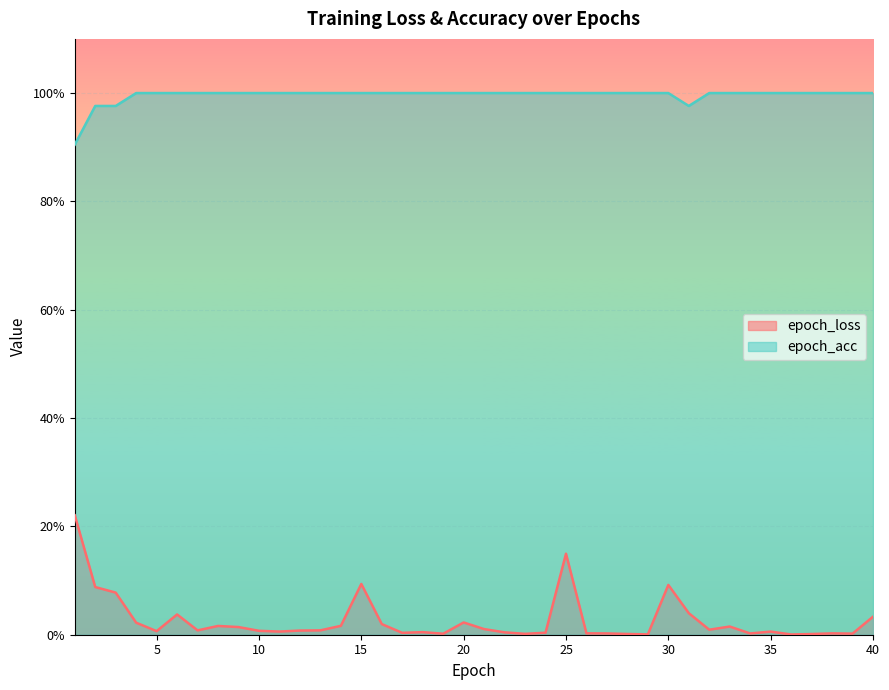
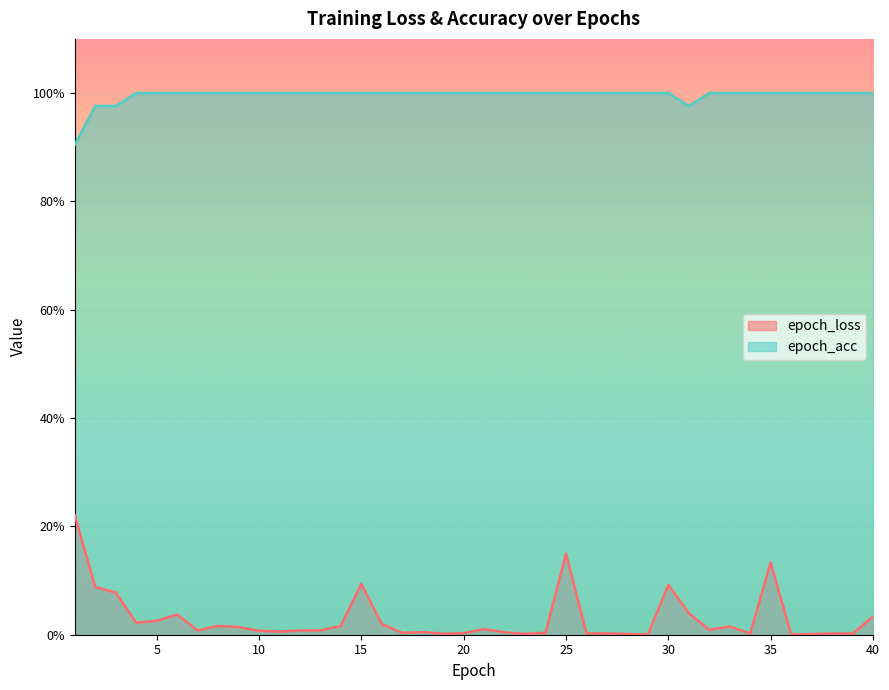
epoch_loss, 5: 1% -> 3%
epoch_loss, 20: 2% -> 0%
epoch_loss, 35: 1% -> 13%
